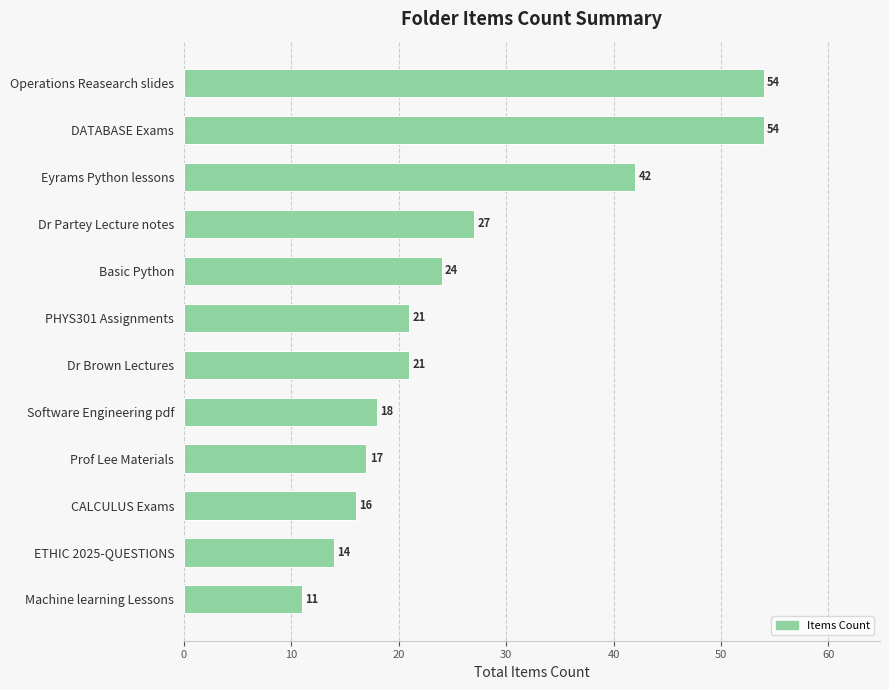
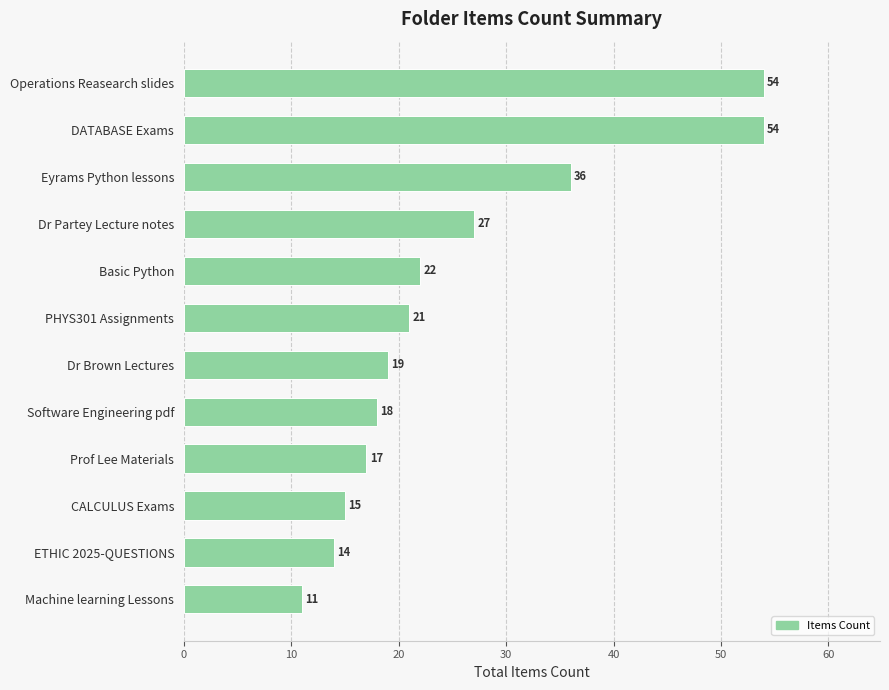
Eyrams Python lessons: 42 -> 36
Basic Python: 24 -> 22
Dr Brown Lectures: 21 -> 19
CALCULUS Exams: 16 -> 15
